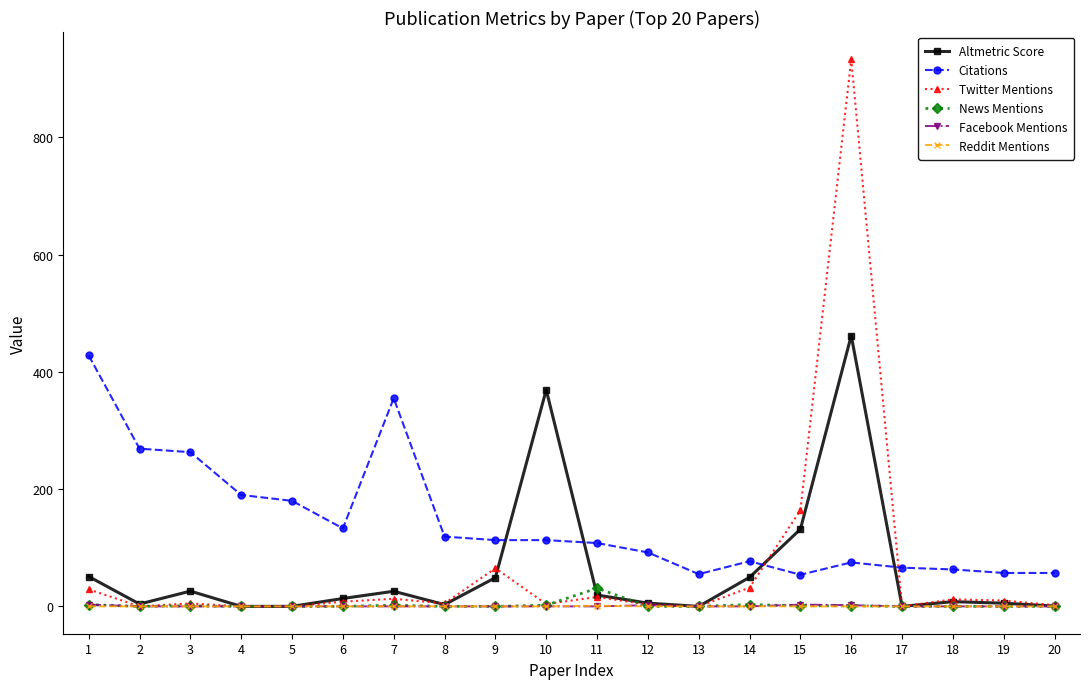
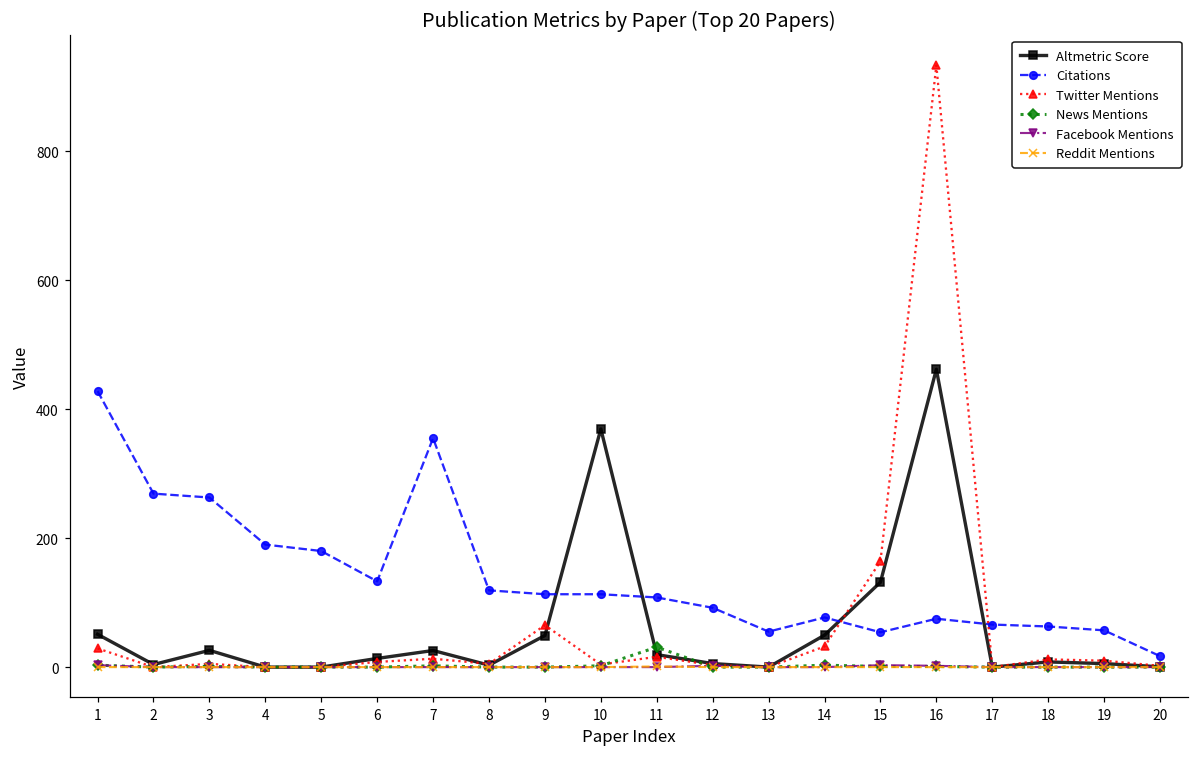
Citations, 20: 60 -> 20
